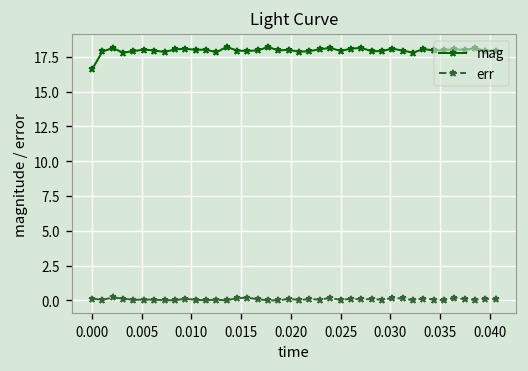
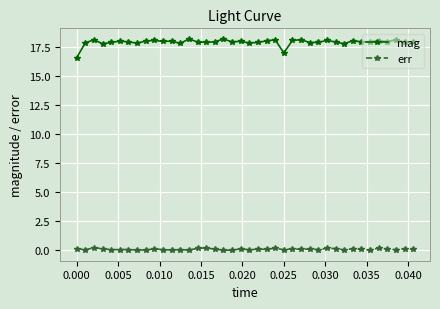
mag, 0.025: 17.9 -> 17.0
